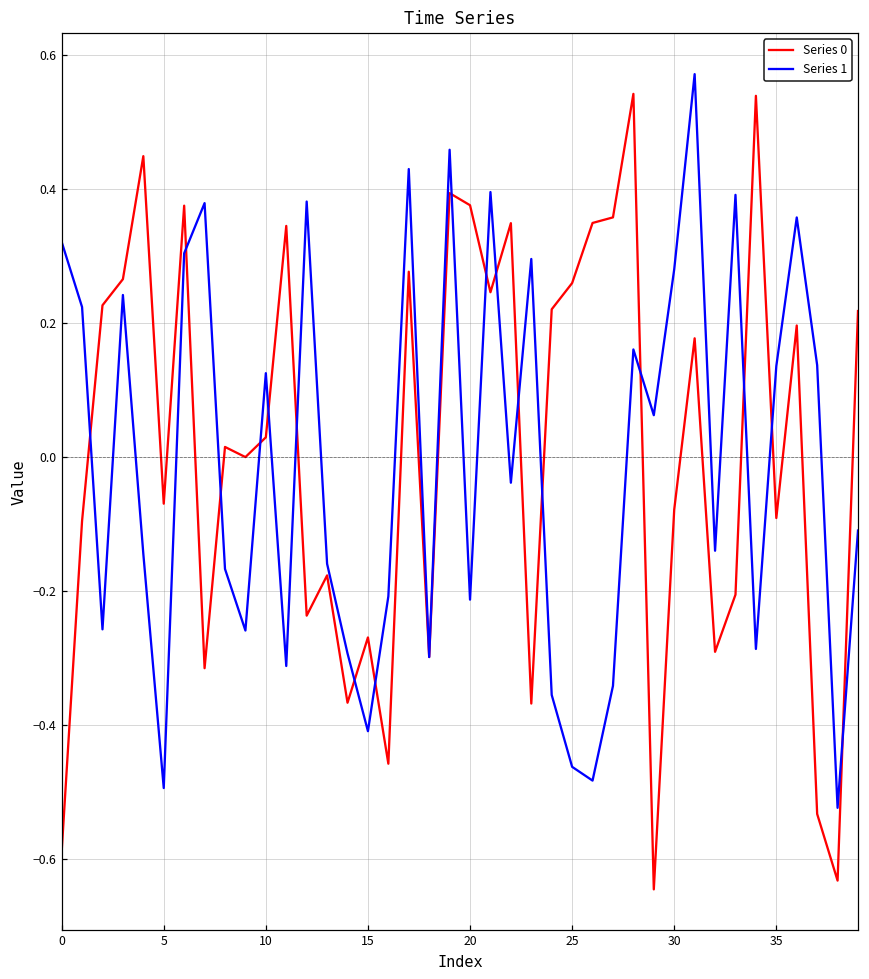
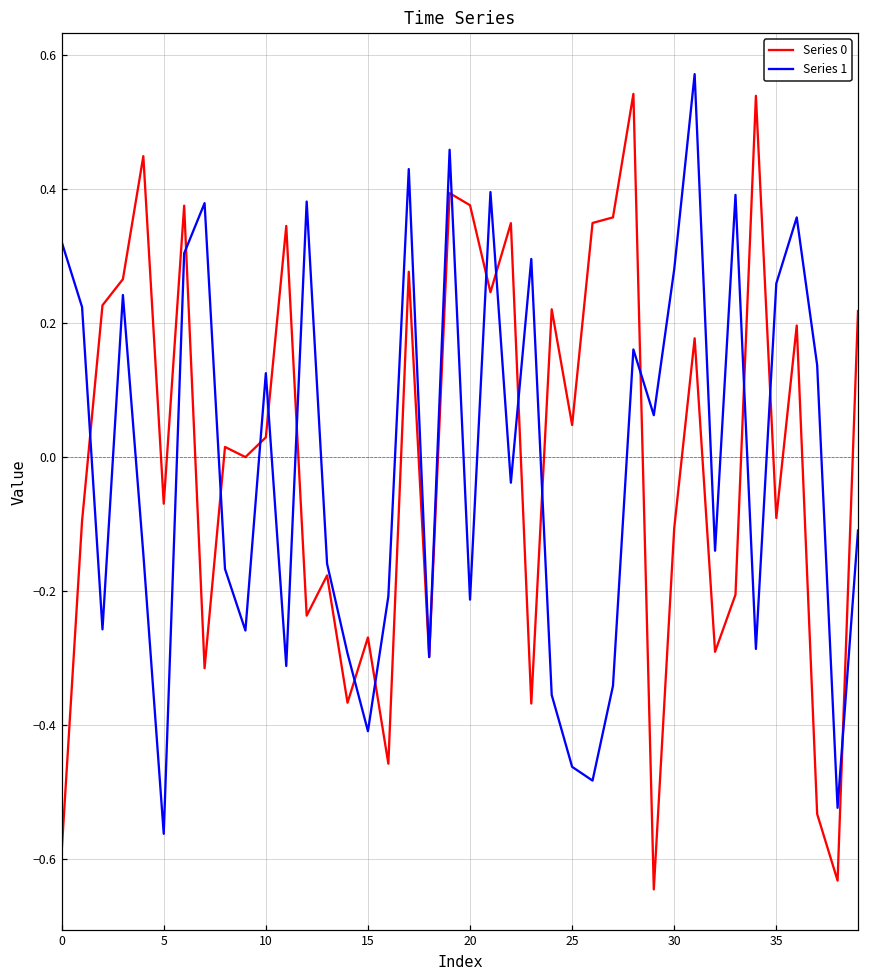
Series 1, 5: -0.49 -> -0.56
Series 0, 25: 0.26 -> 0.05
Series 0, 30: -0.08 -> -0.11
Series 1, 35: 0.14 -> 0.26
